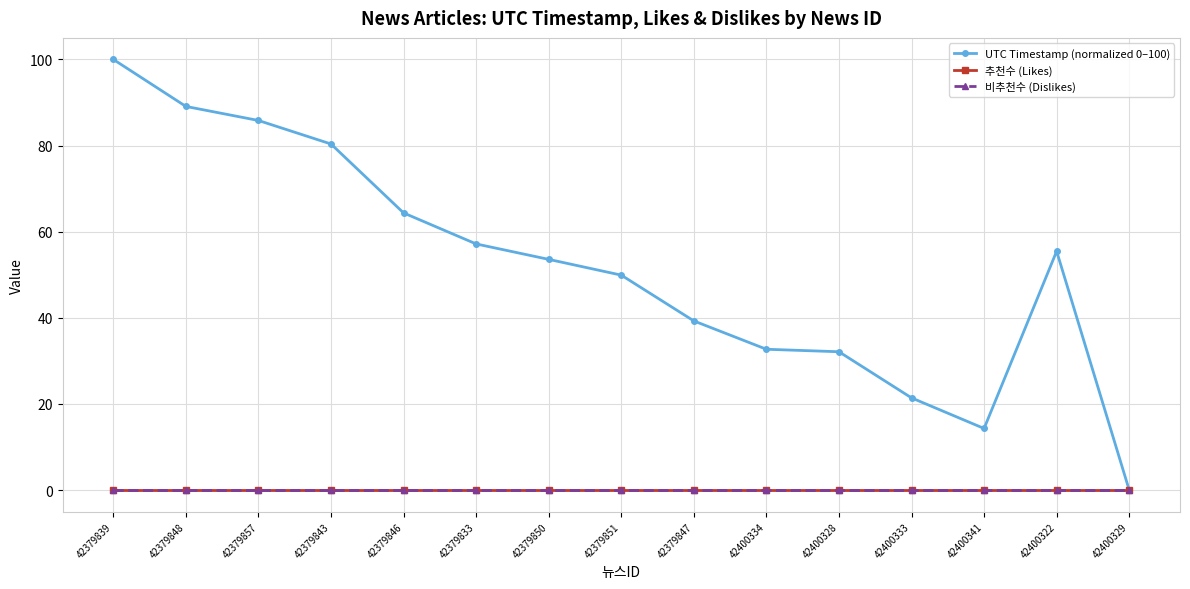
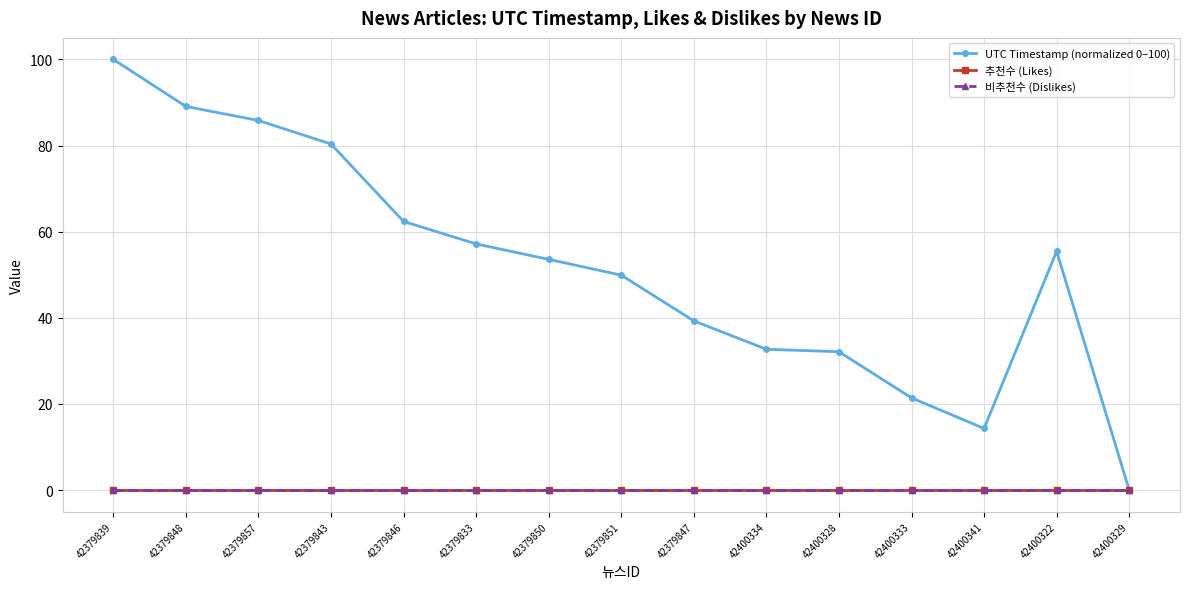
UTC Timestamp (normalized 0–100), 42379846: 64 -> 62
